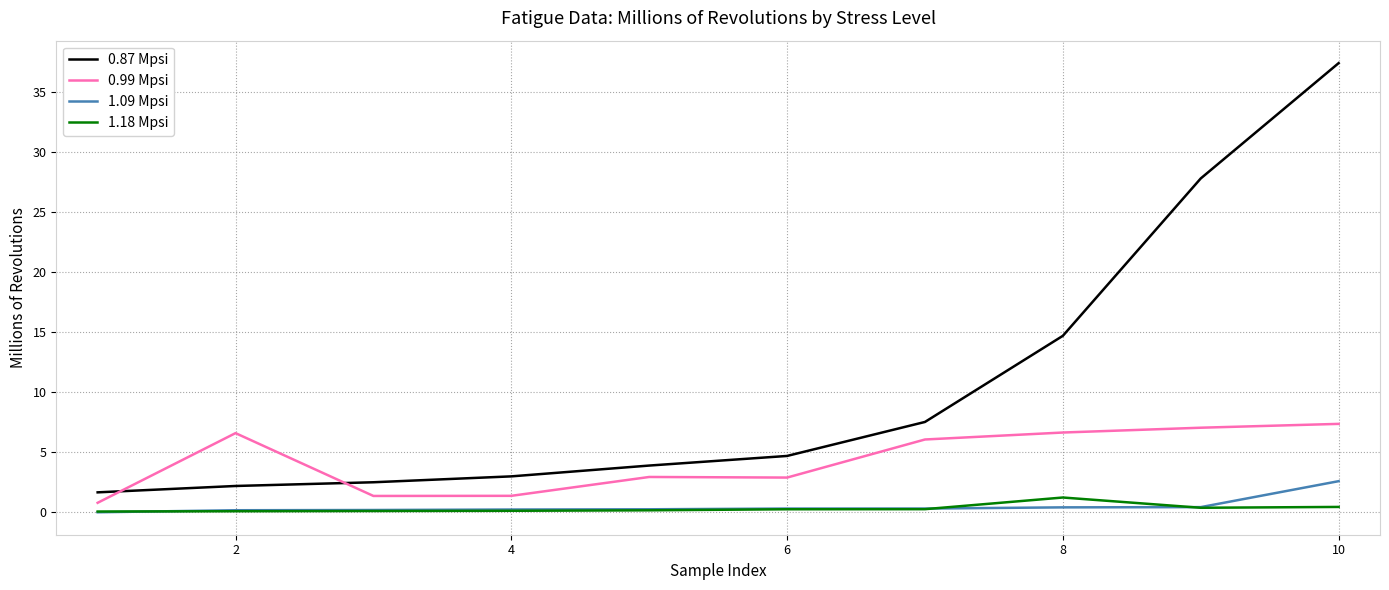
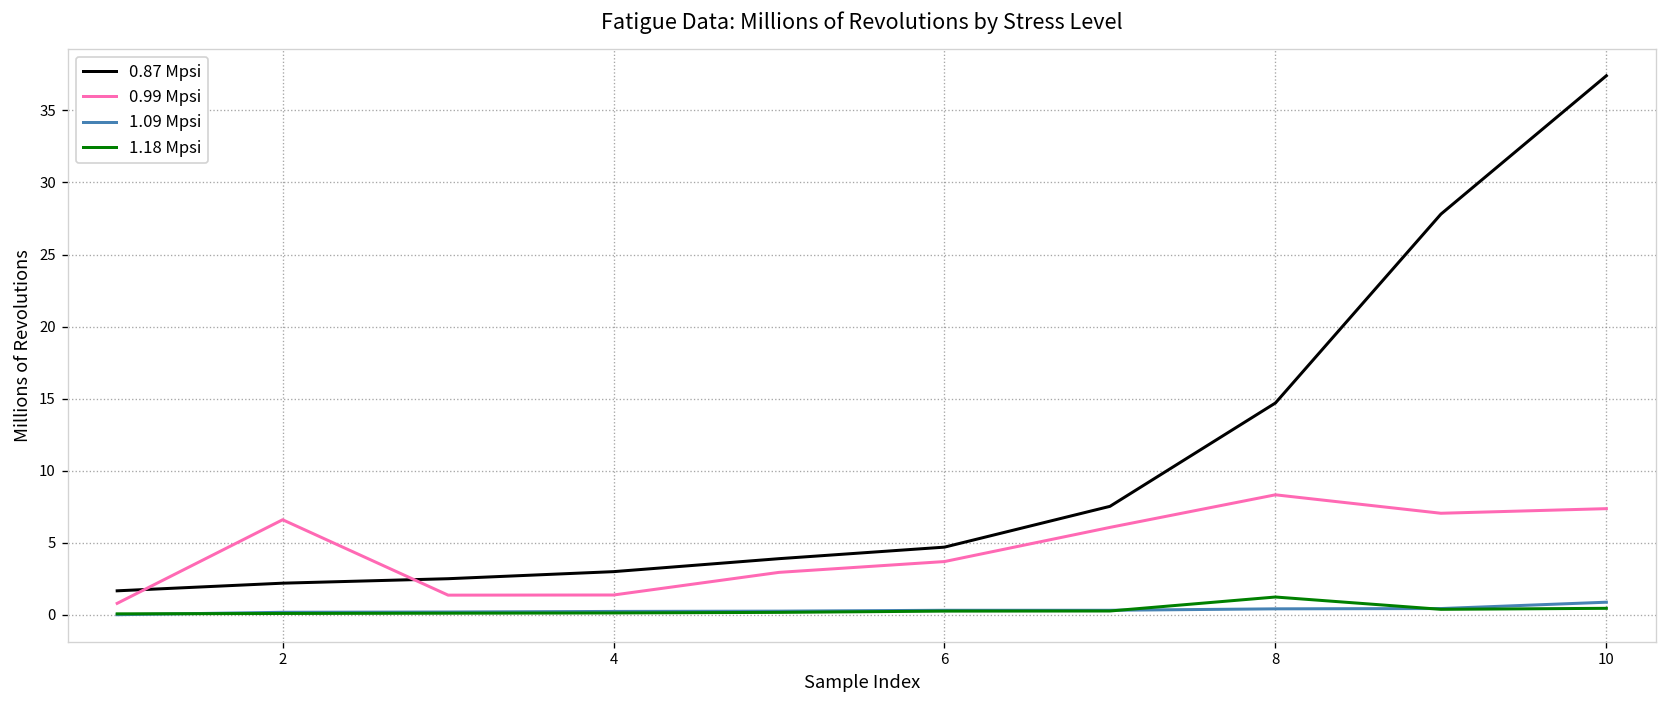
0.99 Mpsi, 6: 2.9 -> 3.7
0.99 Mpsi, 8: 6.7 -> 8.3
1.09 Mpsi, 10: 2.6 -> 0.9
